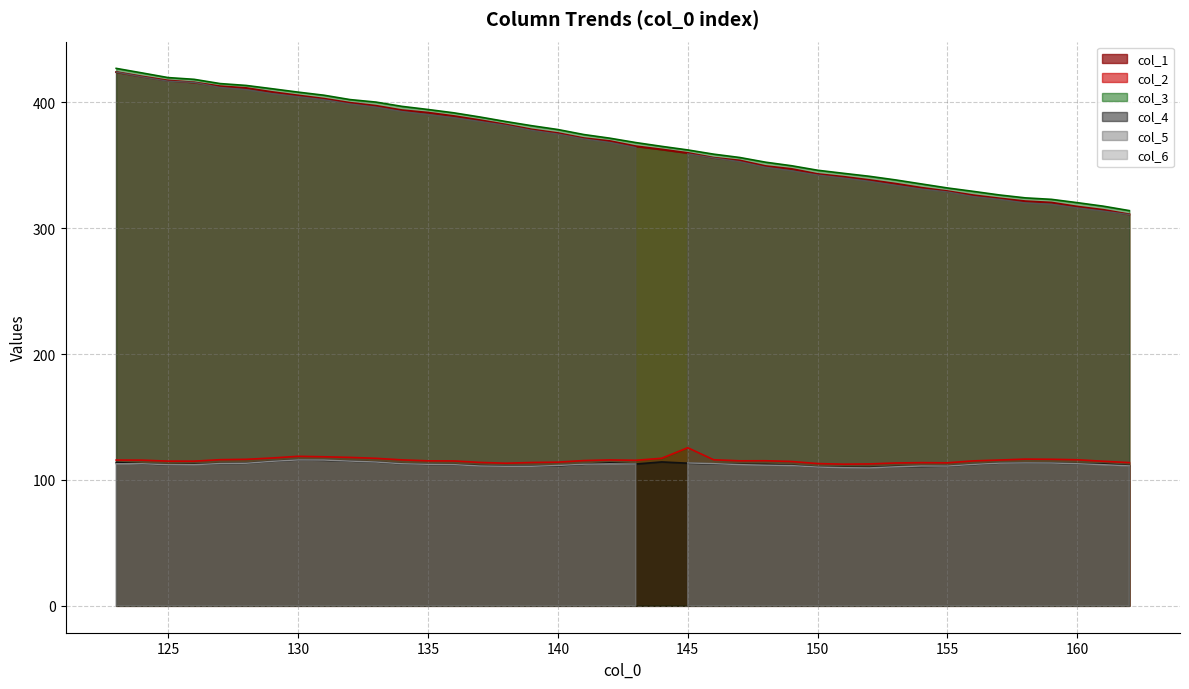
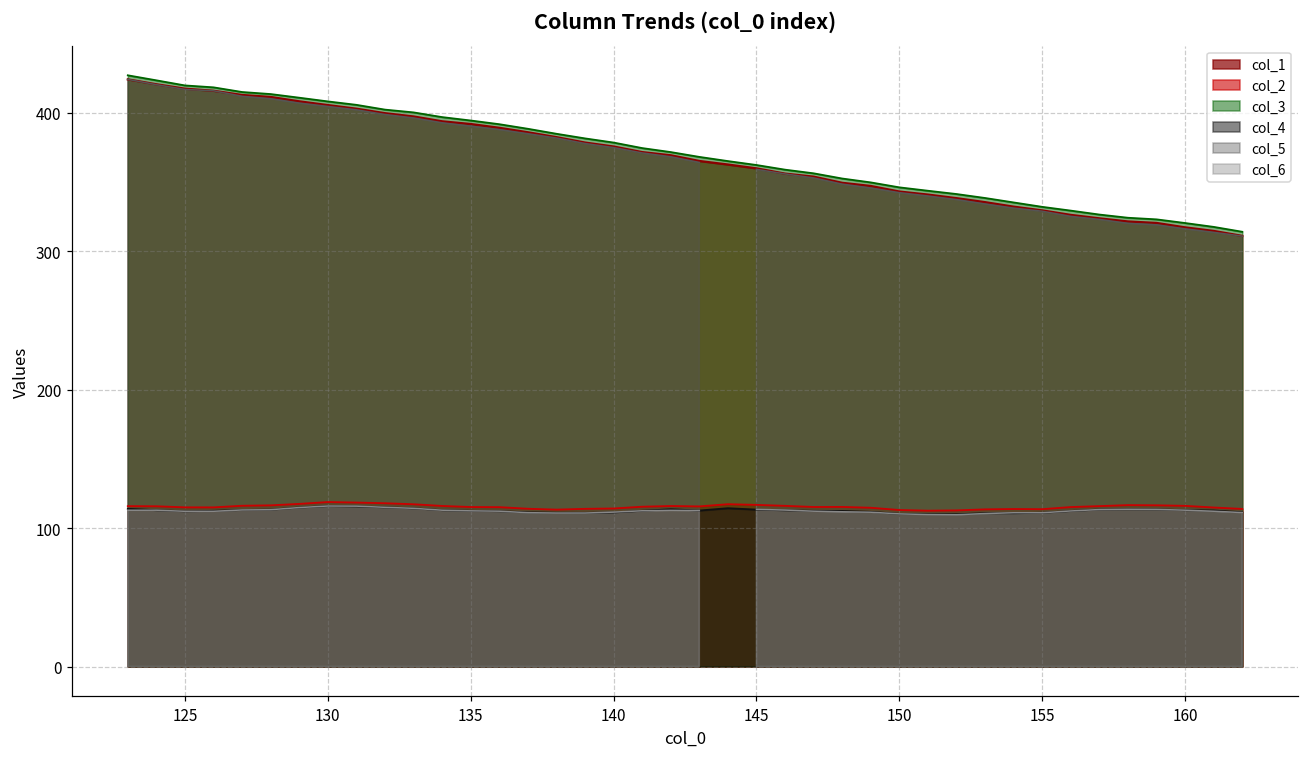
col_2, 145: 126 -> 117
